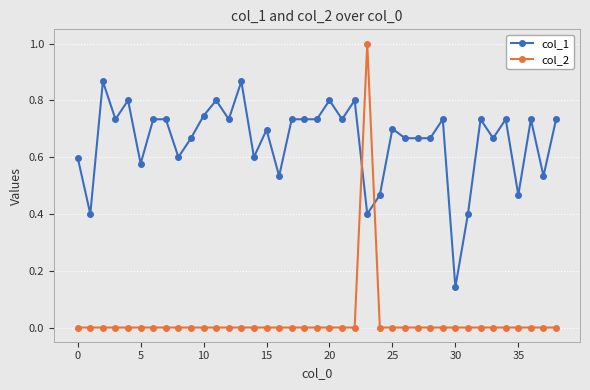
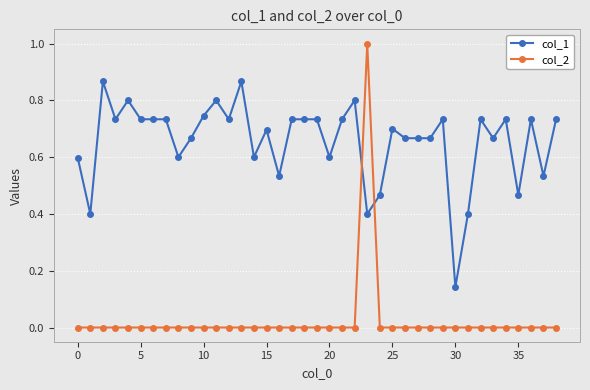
col_1, 5: 0.58 -> 0.73
col_1, 20: 0.8 -> 0.6
